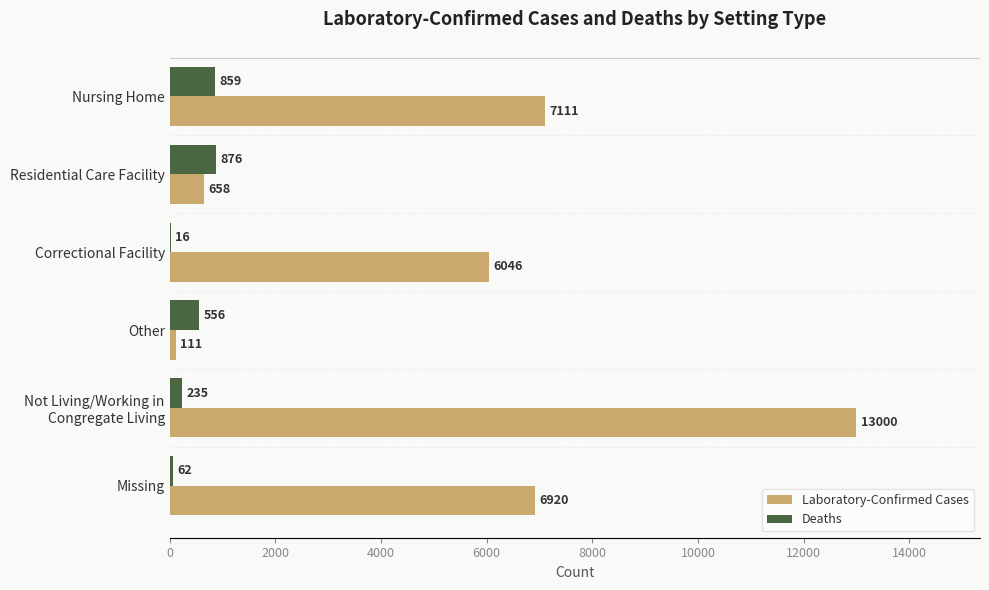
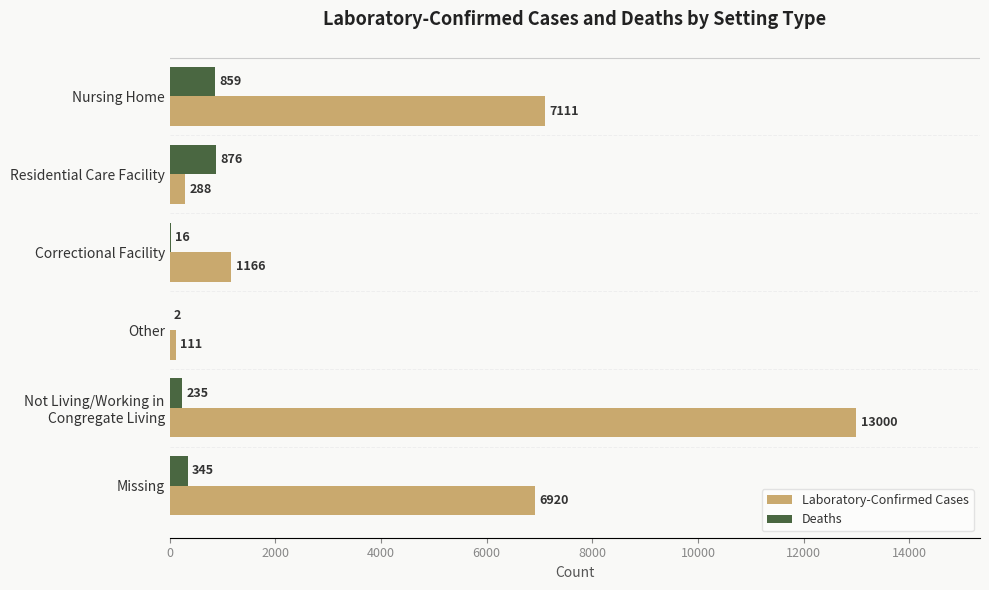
Laboratory-Confirmed Cases, Residential Care Facility: 658 -> 288
Laboratory-Confirmed Cases, Correctional Facility: 6046 -> 1166
Deaths, Other: 556 -> 2
Deaths, Missing: 62 -> 345
